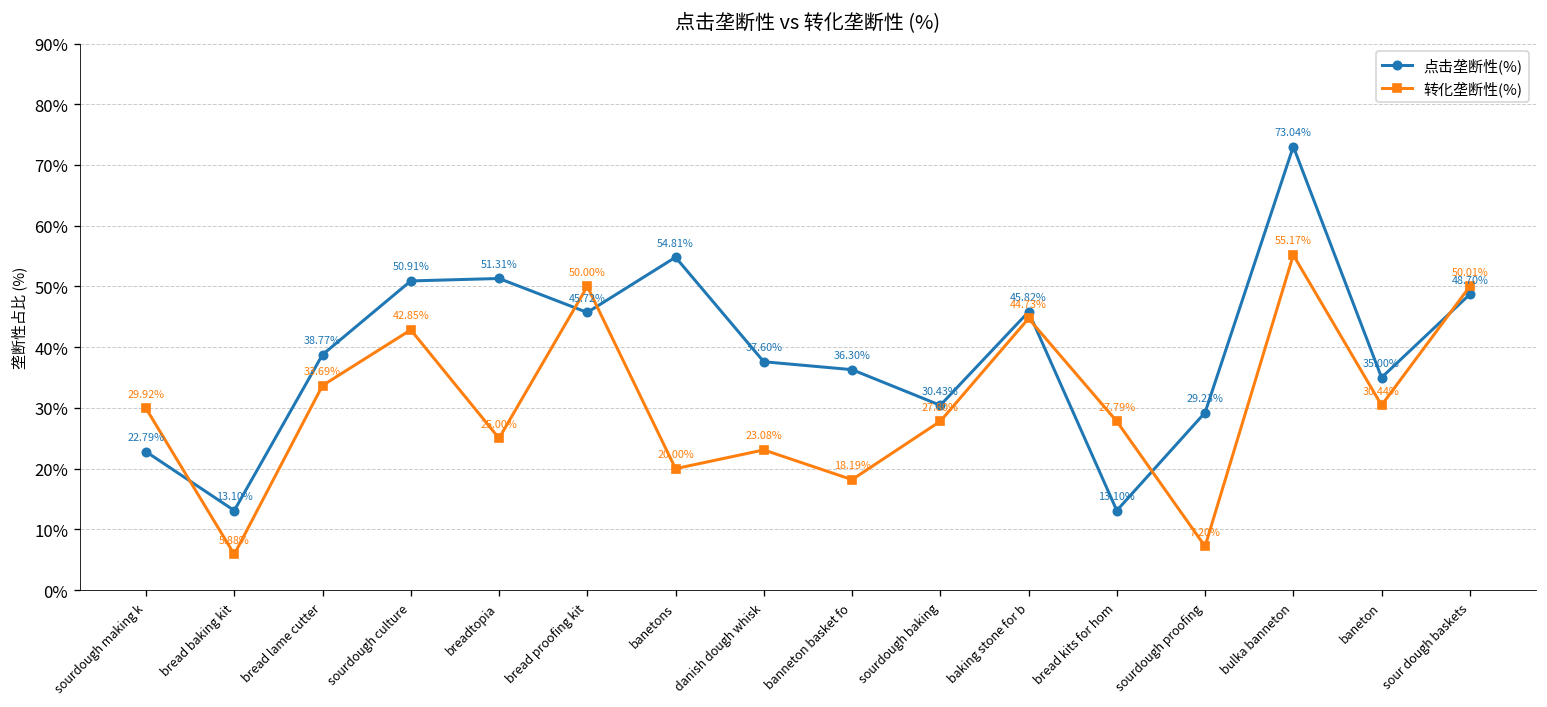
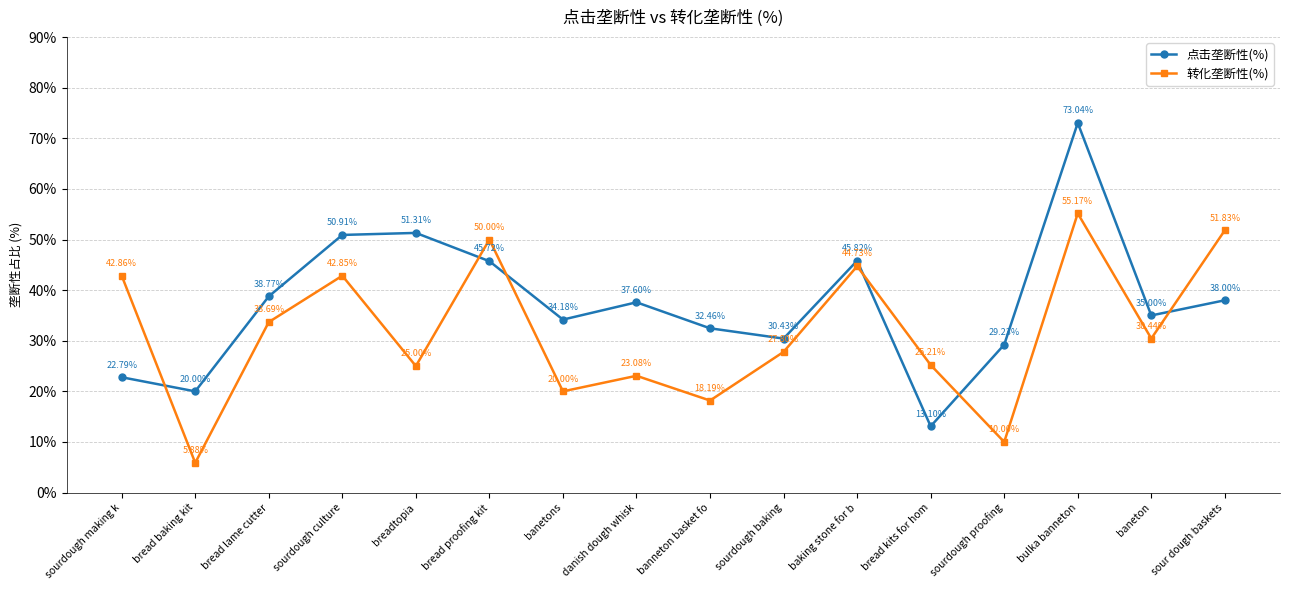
转化垄断性(%), sourdough making k: 29.92% -> 42.86%
点击垄断性(%), bread baking kit: 13.10% -> 20.00%
点击垄断性(%), banetons: 54.81% -> 34.18%
点击垄断性(%), banneton basket fo: 36.30% -> 32.46%
转化垄断性(%), bread kits for hom: 27.79% -> 25.21%
转化垄断性(%), sourdough proofing: 7.20% -> 10.00%
点击垄断性(%), sour dough baskets: 48.70% -> 38.00%
转化垄断性(%), sour dough baskets: 50.01% -> 51.83%
